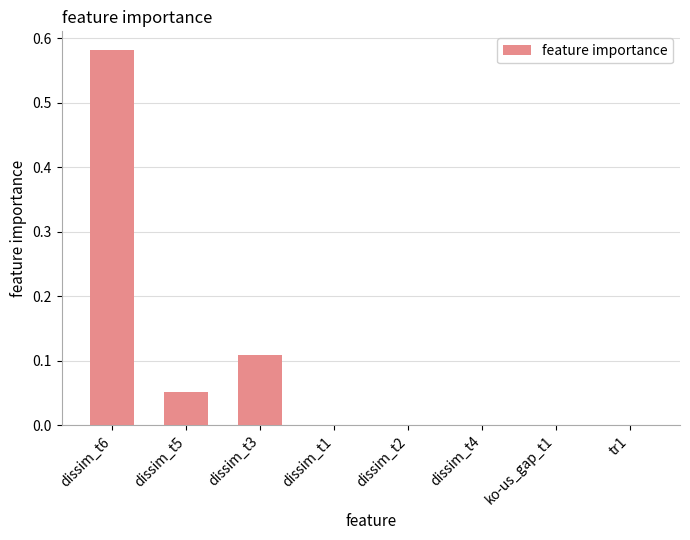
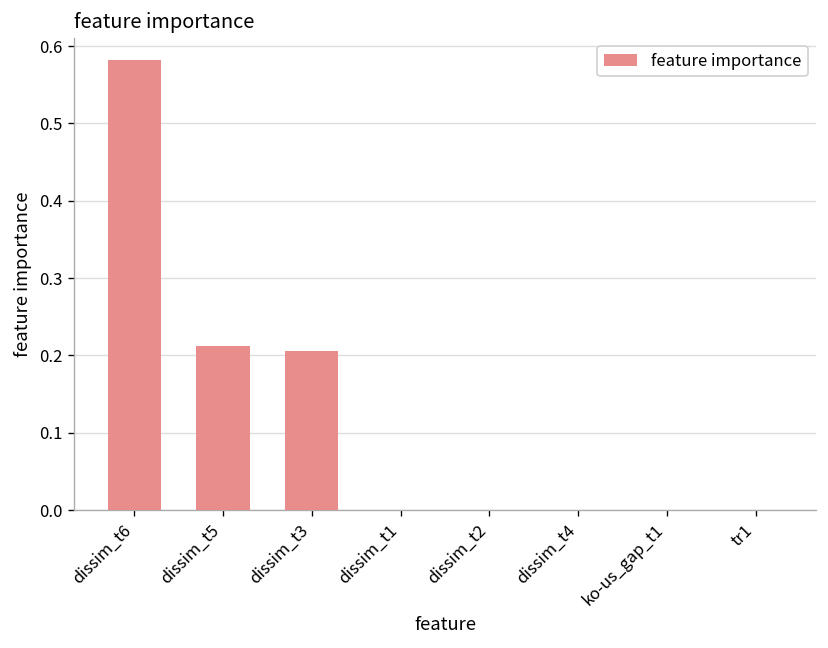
dissim_t5: 0.05 -> 0.21
dissim_t3: 0.11 -> 0.21
